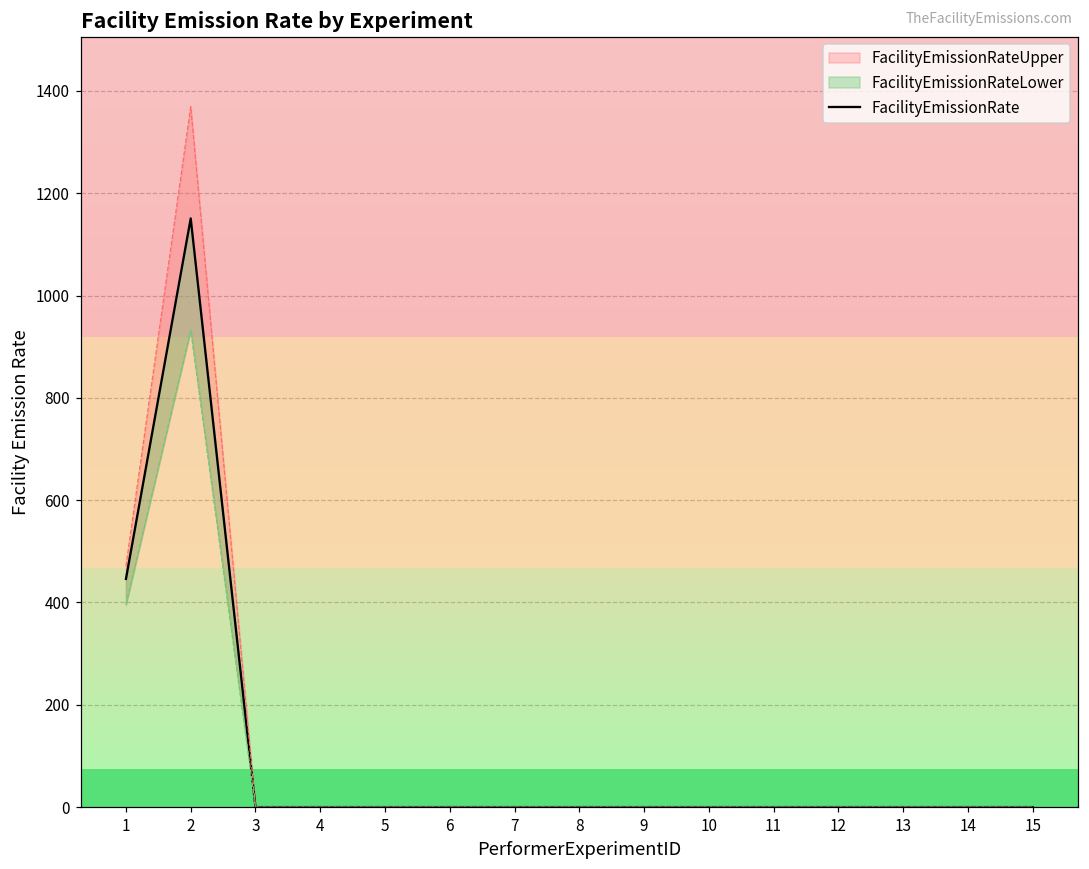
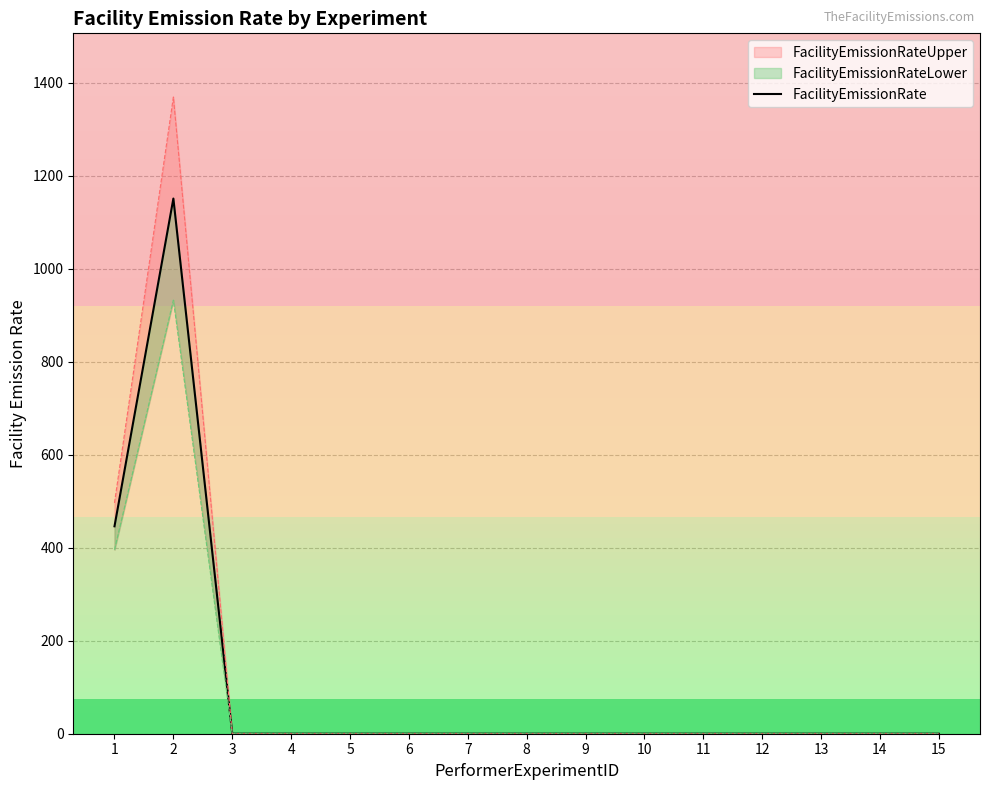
FacilityEmissionRateUpper, 1: 470 -> 500
